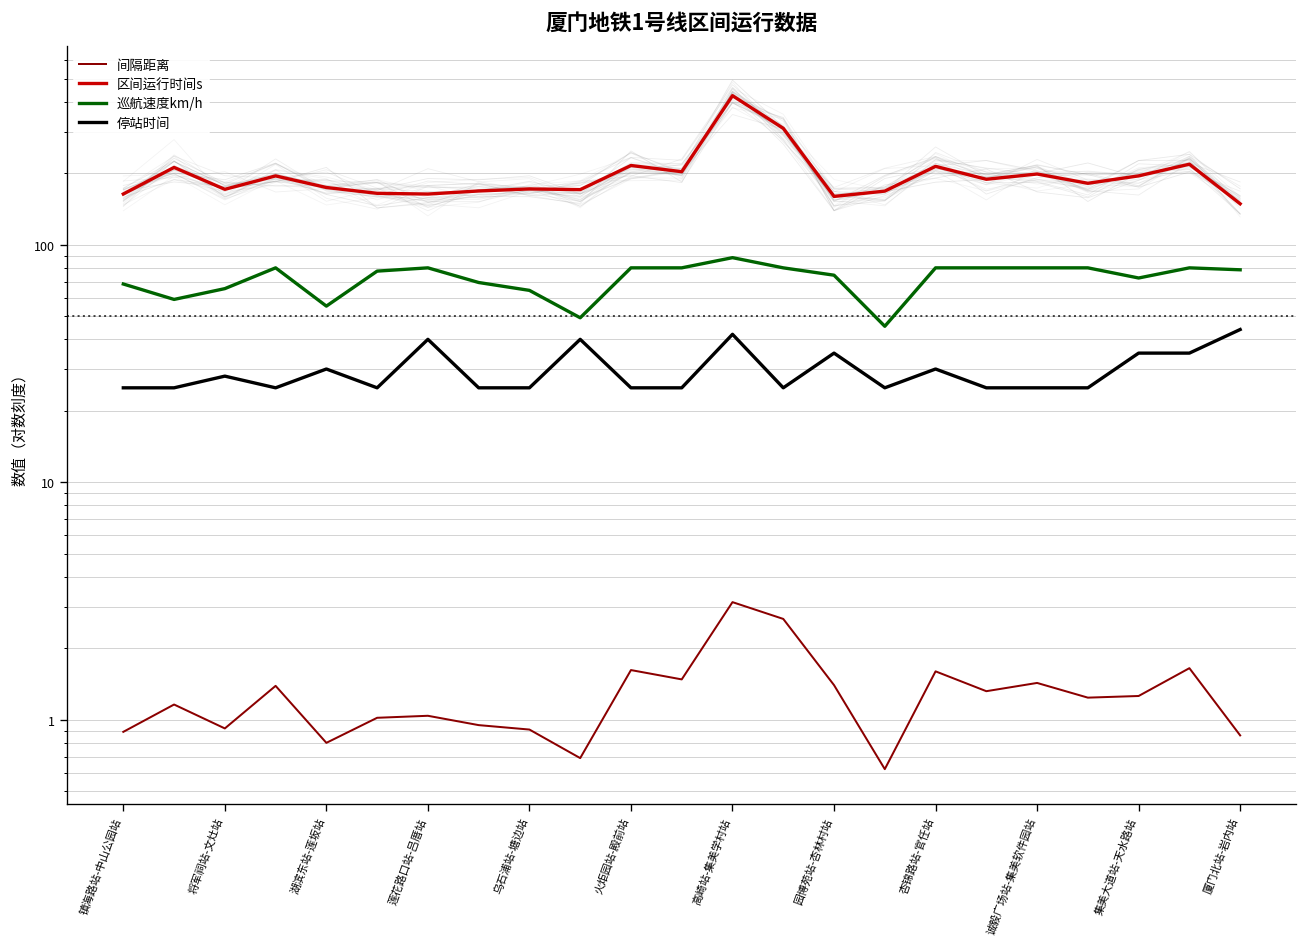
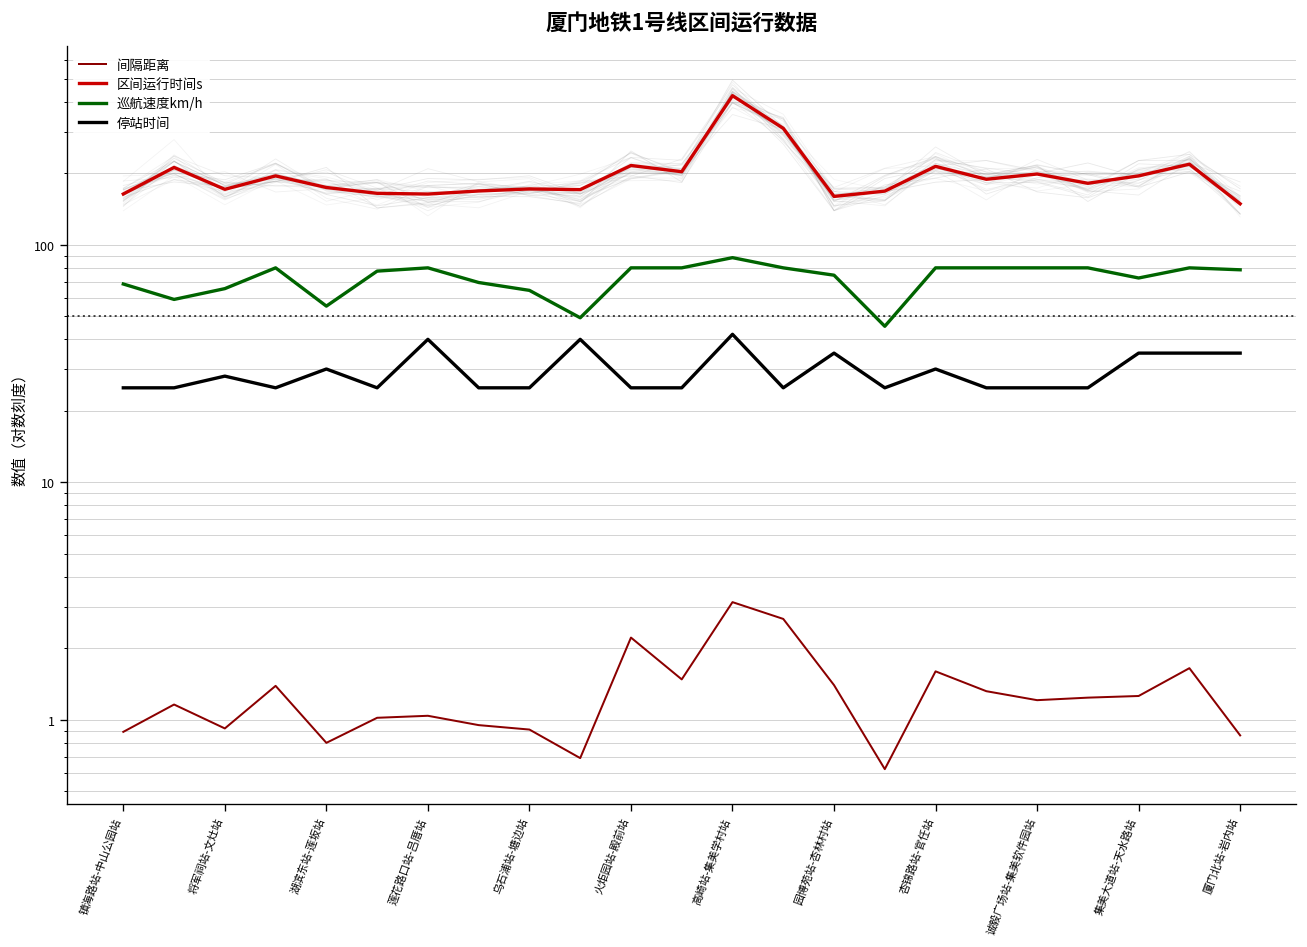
间隔距离, 火炬园站-殿前站: 1.6 -> 2.2
间隔距离, 诚毅广场站-集美软件园站: 1.4 -> 1.2
停站时间, 厦门北站-岩内站: 44 -> 35
